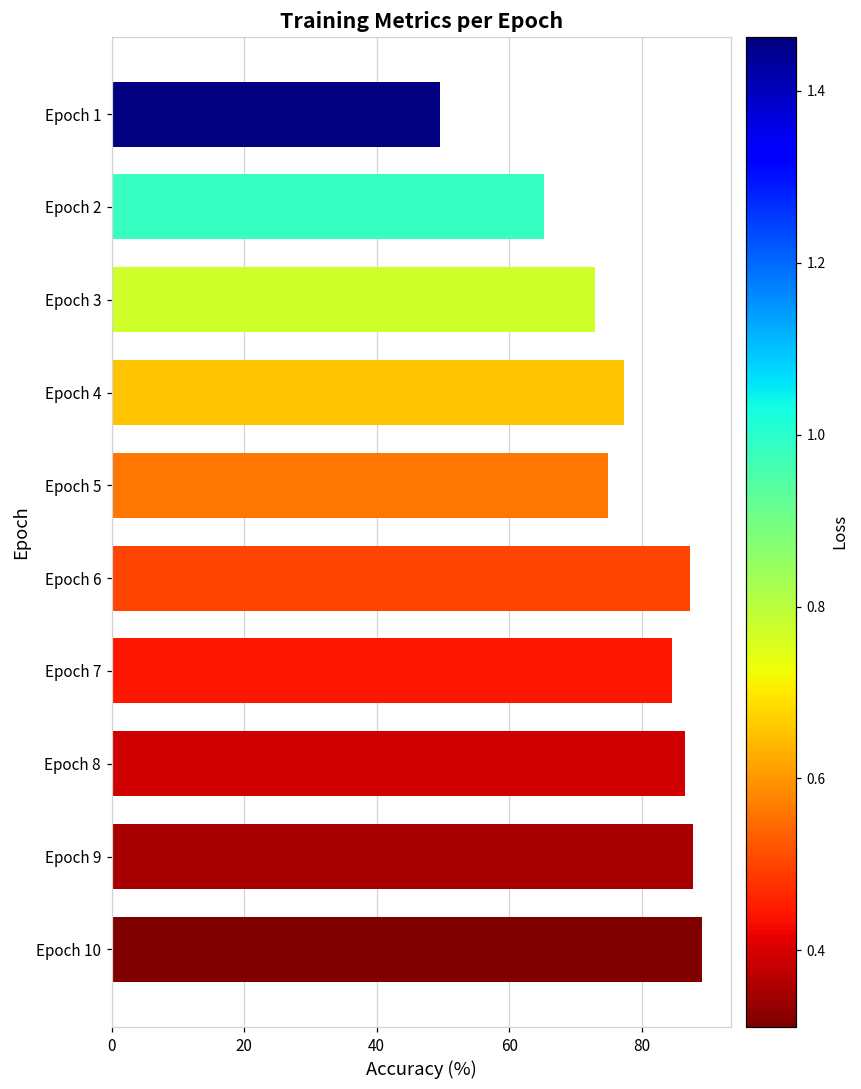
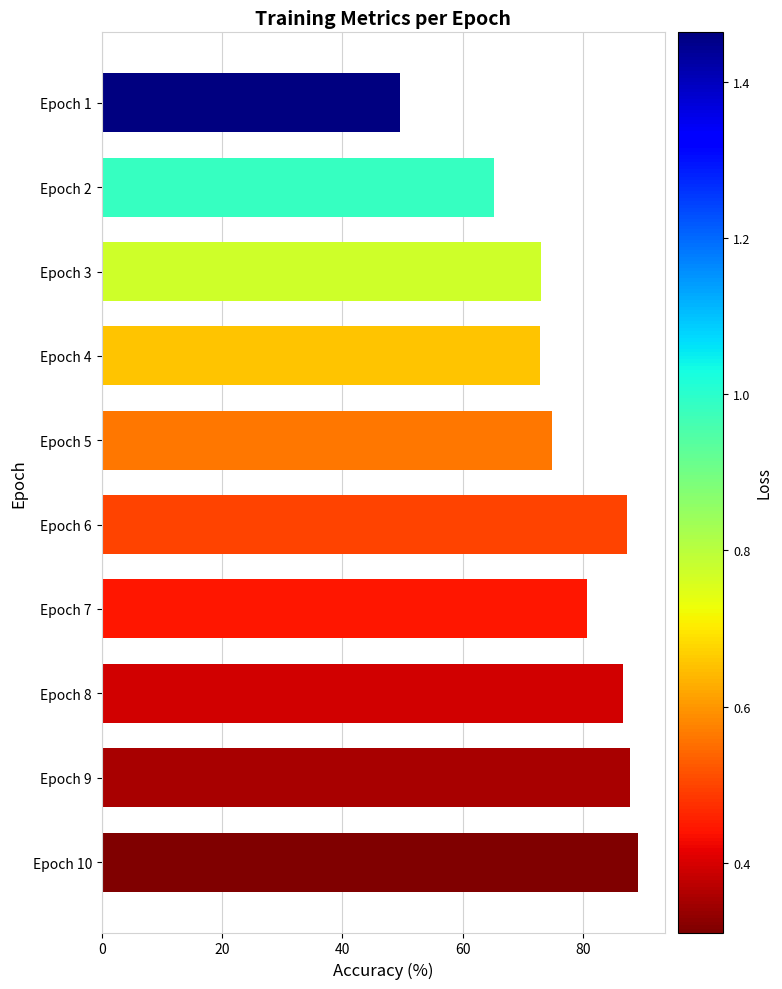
Epoch 4: 77 -> 73
Epoch 7: 85 -> 81
